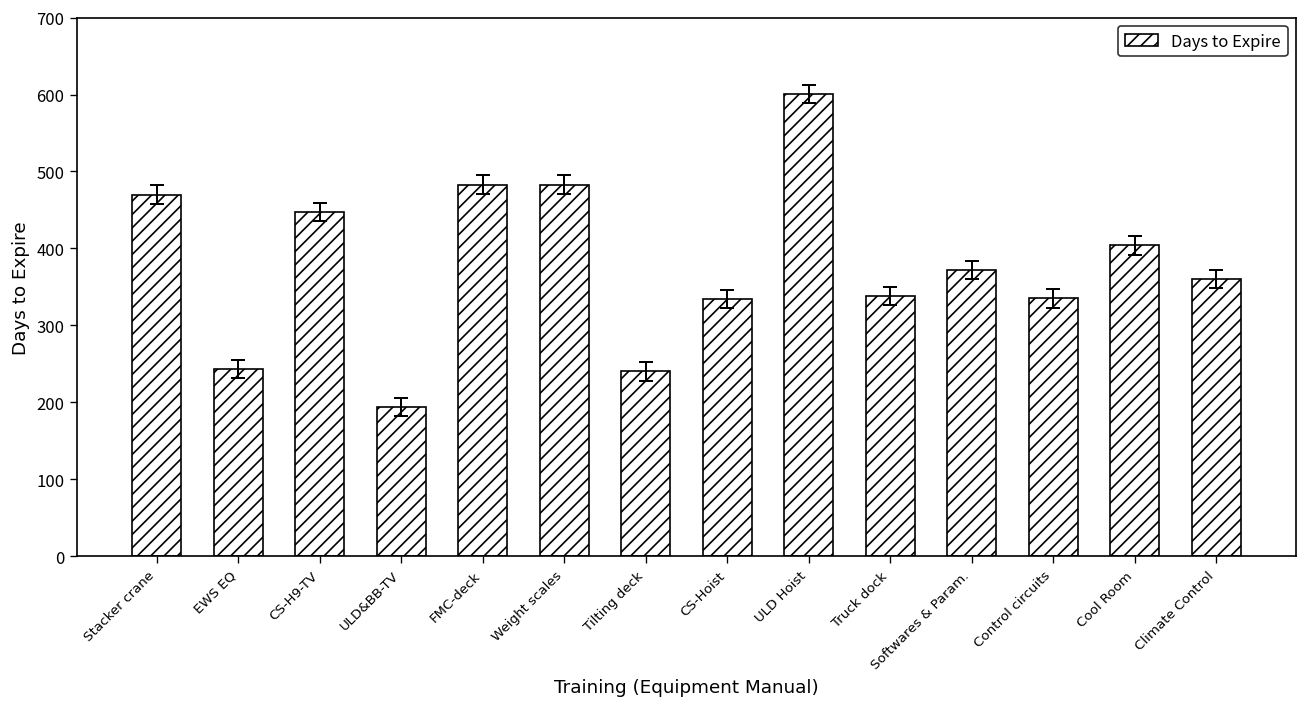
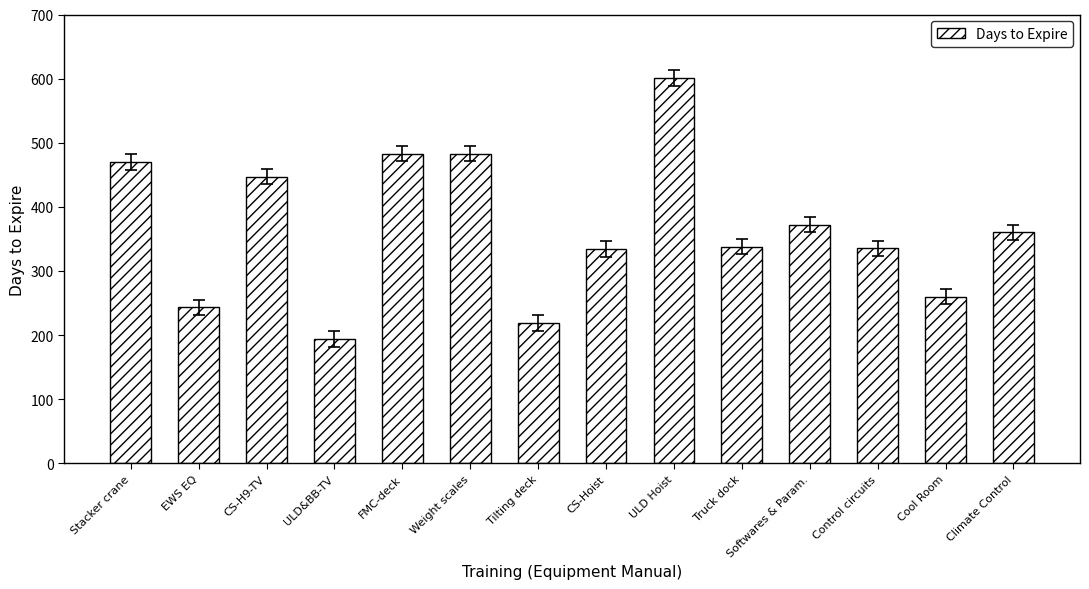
Days to Expire, Tilting deck: 240 -> 220
Days to Expire, Cool Room: 400 -> 260
